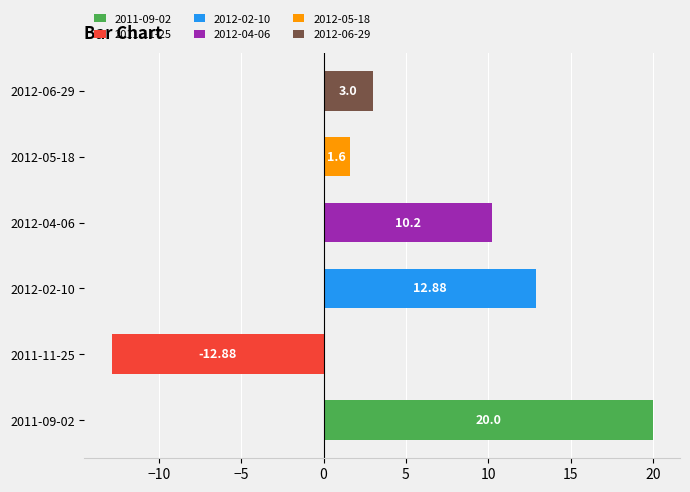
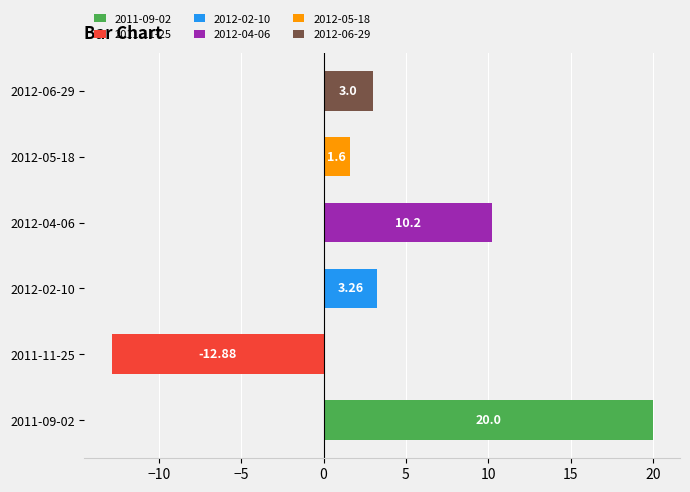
2012-02-10: 12.88 -> 3.26
